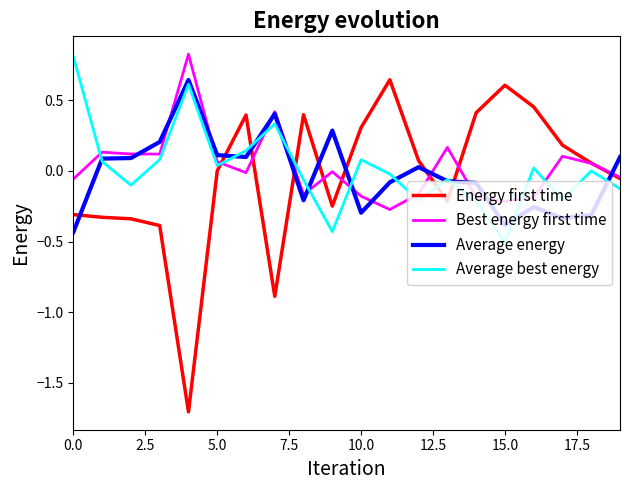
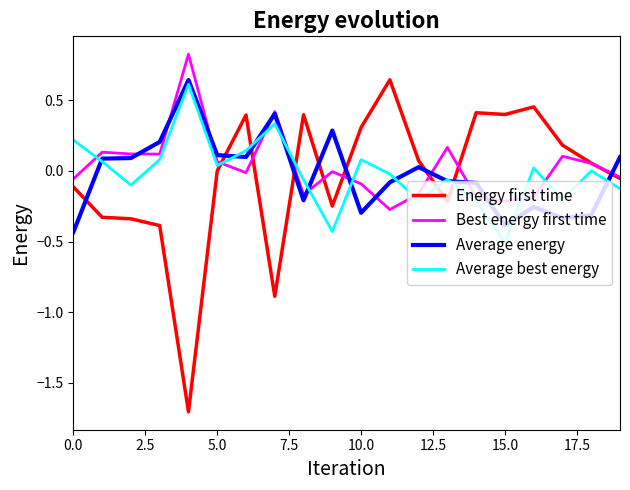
Energy first time, 0.0: -0.31 -> -0.11
Average best energy, 0.0: 0.81 -> 0.22
Best energy first time, 10.0: -0.18 -> -0.09
Energy first time, 15.0: 0.61 -> 0.40
